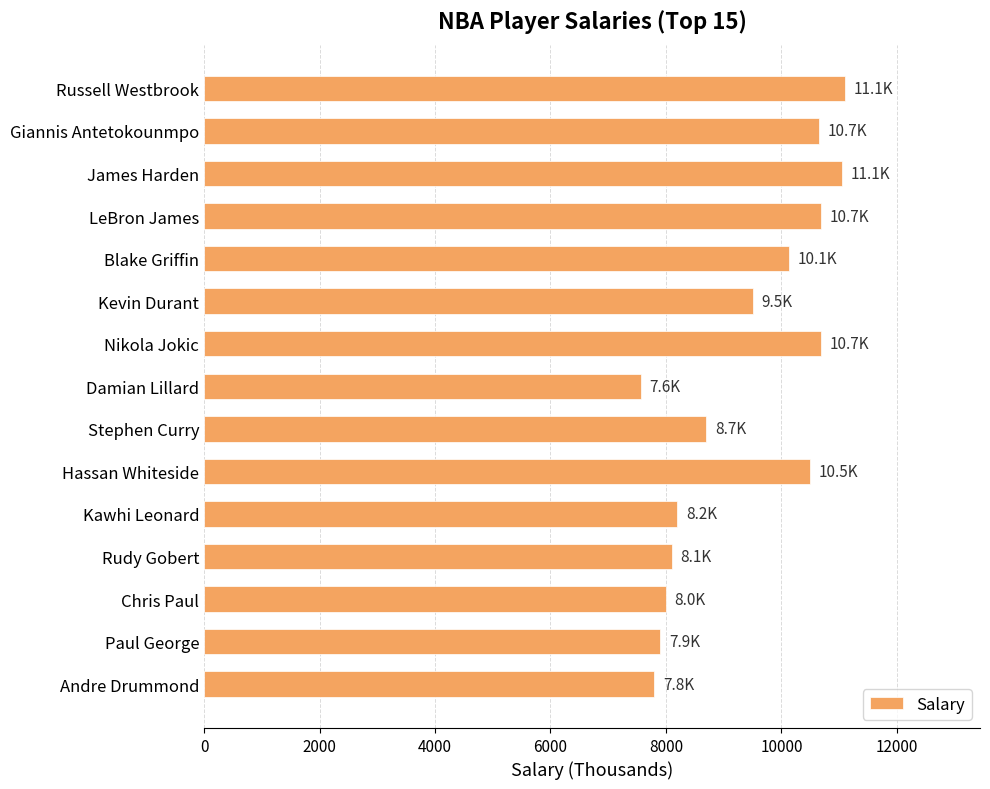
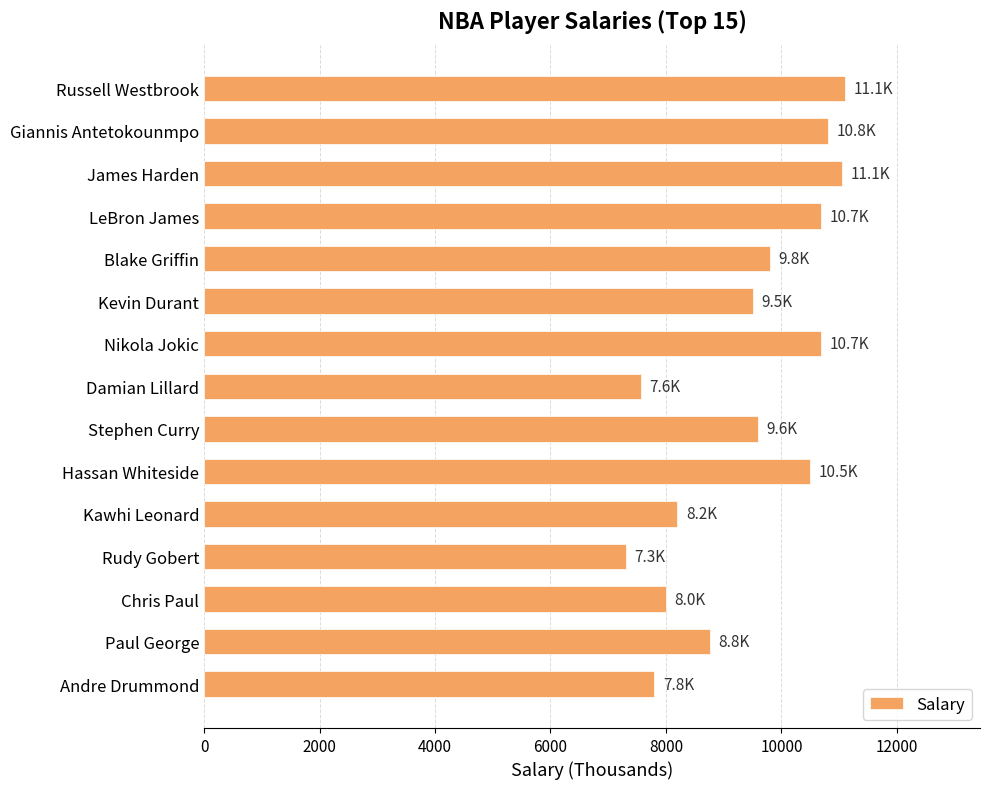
Giannis Antetokounmpo: 10.7K -> 10.8K
Blake Griffin: 10.1K -> 9.8K
Stephen Curry: 8.7K -> 9.6K
Rudy Gobert: 8.1K -> 7.3K
Paul George: 7.9K -> 8.8K
